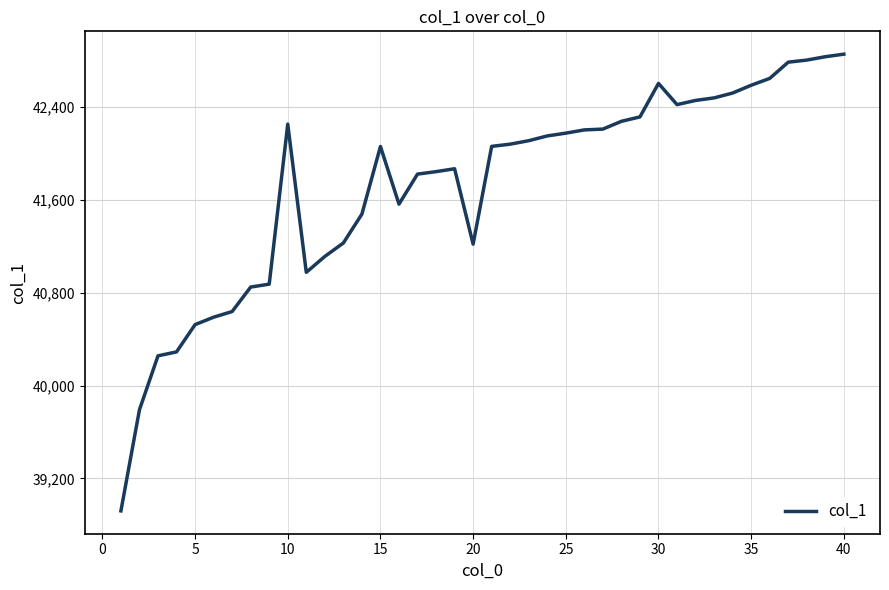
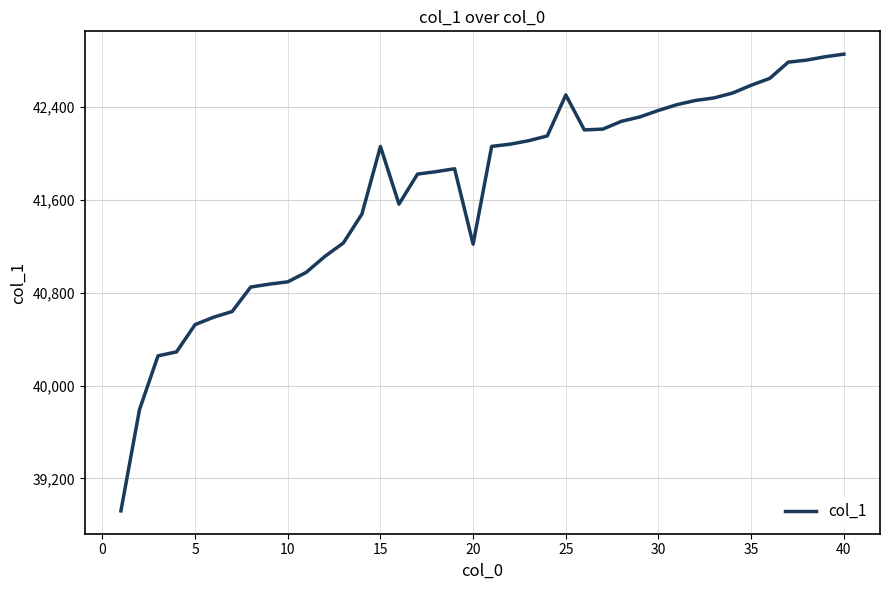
10: 42,260 -> 40,900
25: 42,180 -> 42,510
30: 42,610 -> 42,370
